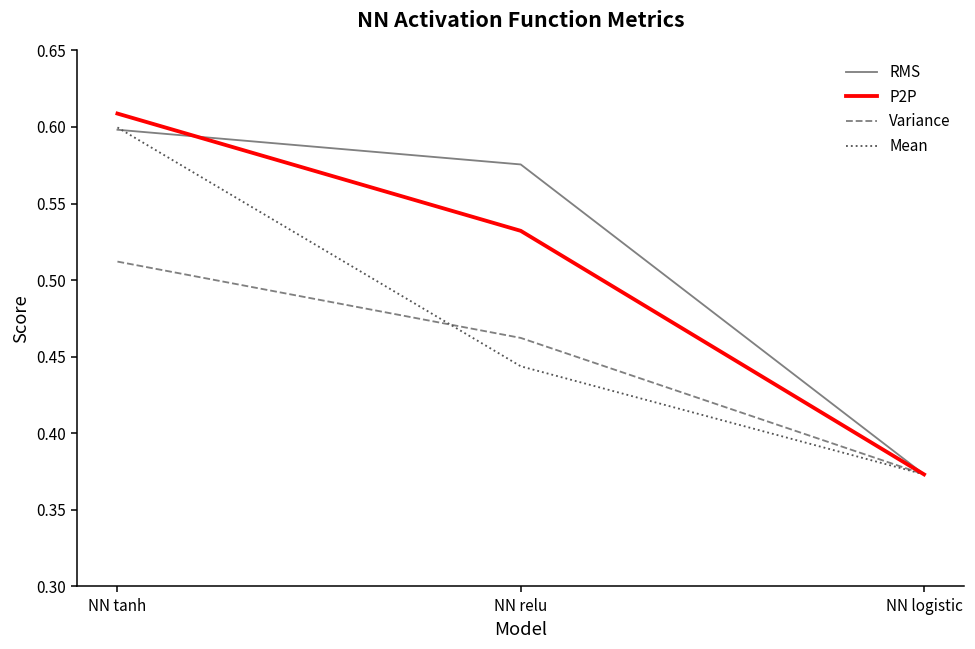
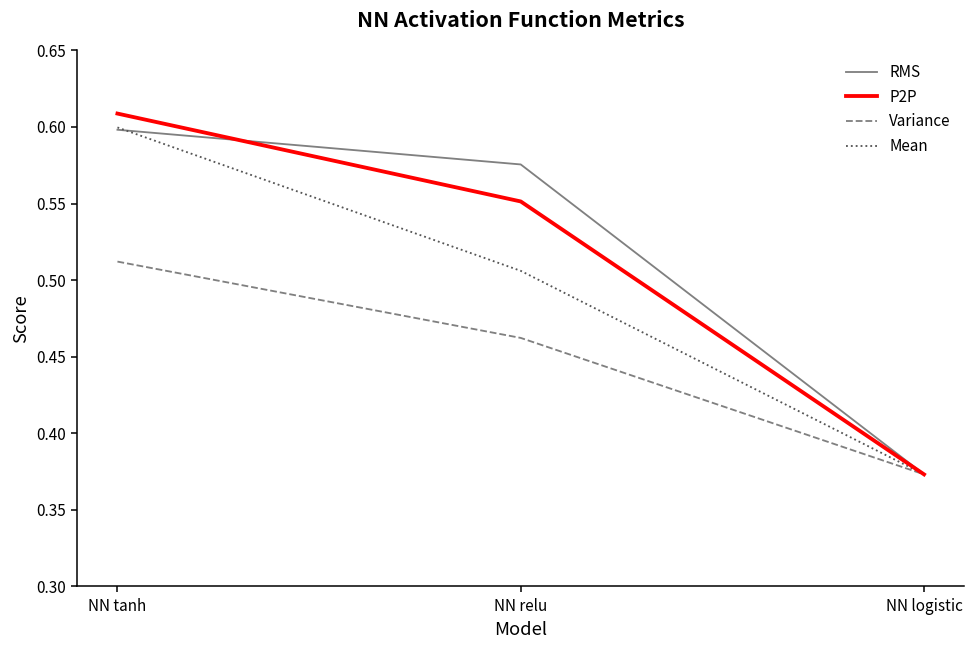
P2P, NN relu: 0.532 -> 0.551
Mean, NN relu: 0.444 -> 0.506
